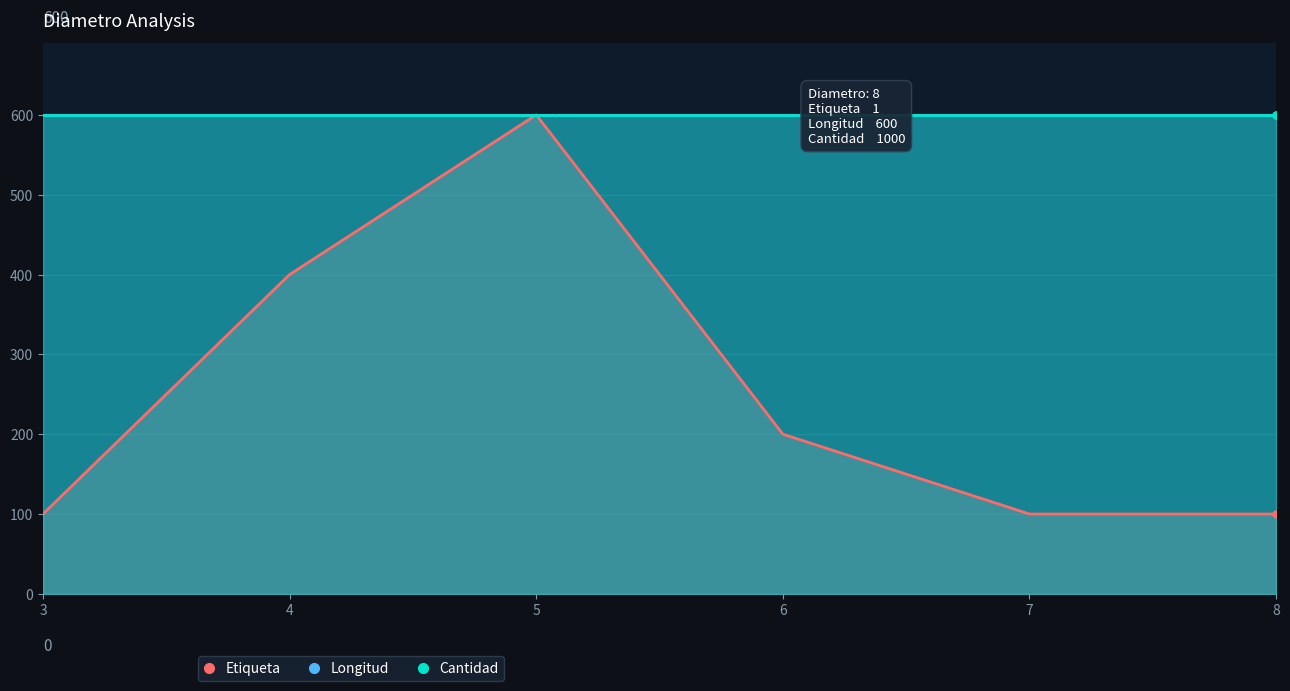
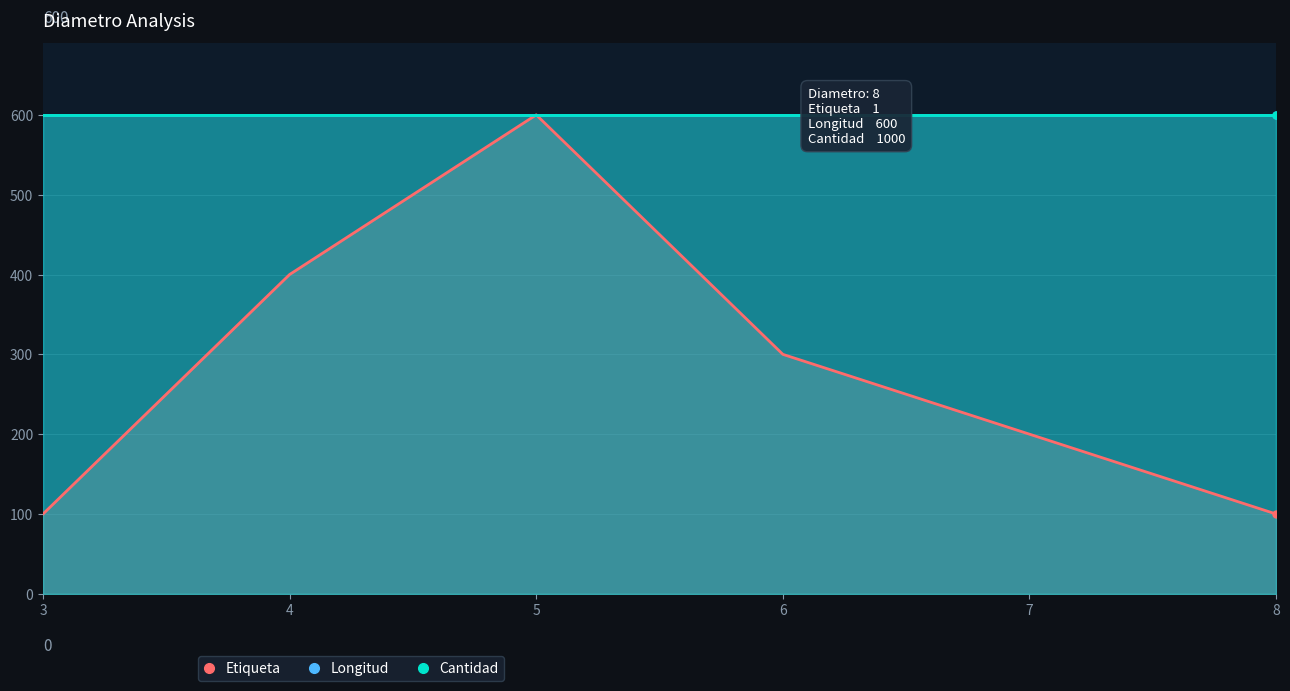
Etiqueta, 6: 200 -> 300
Etiqueta, 7: 100 -> 200
